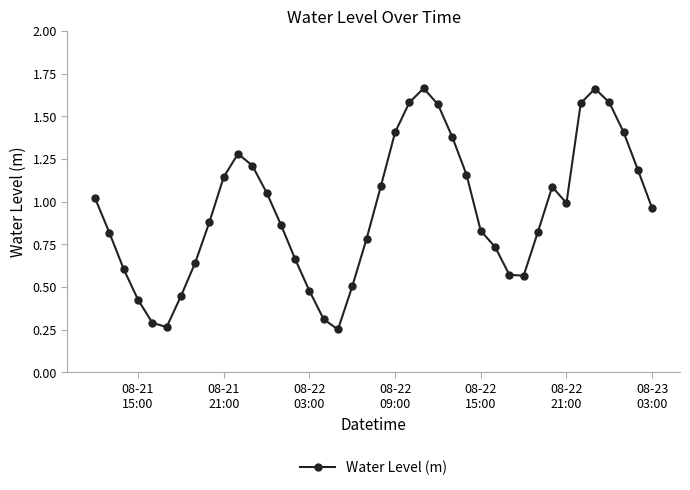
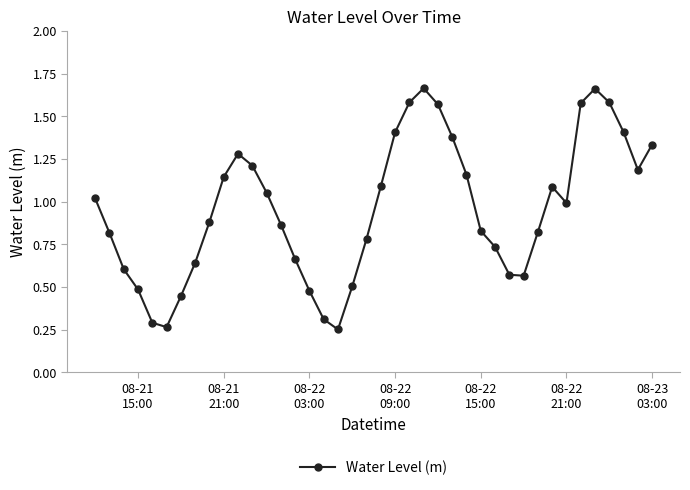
08-21 15:00: 0.43 -> 0.49
08-23 03:00: 0.96 -> 1.33
